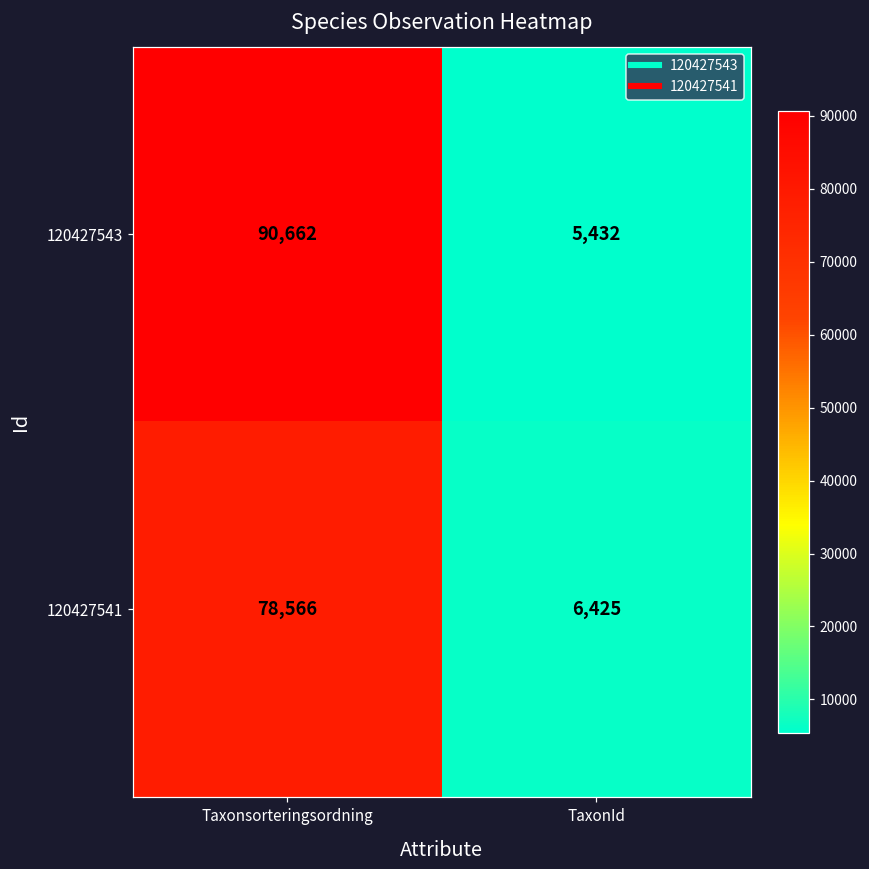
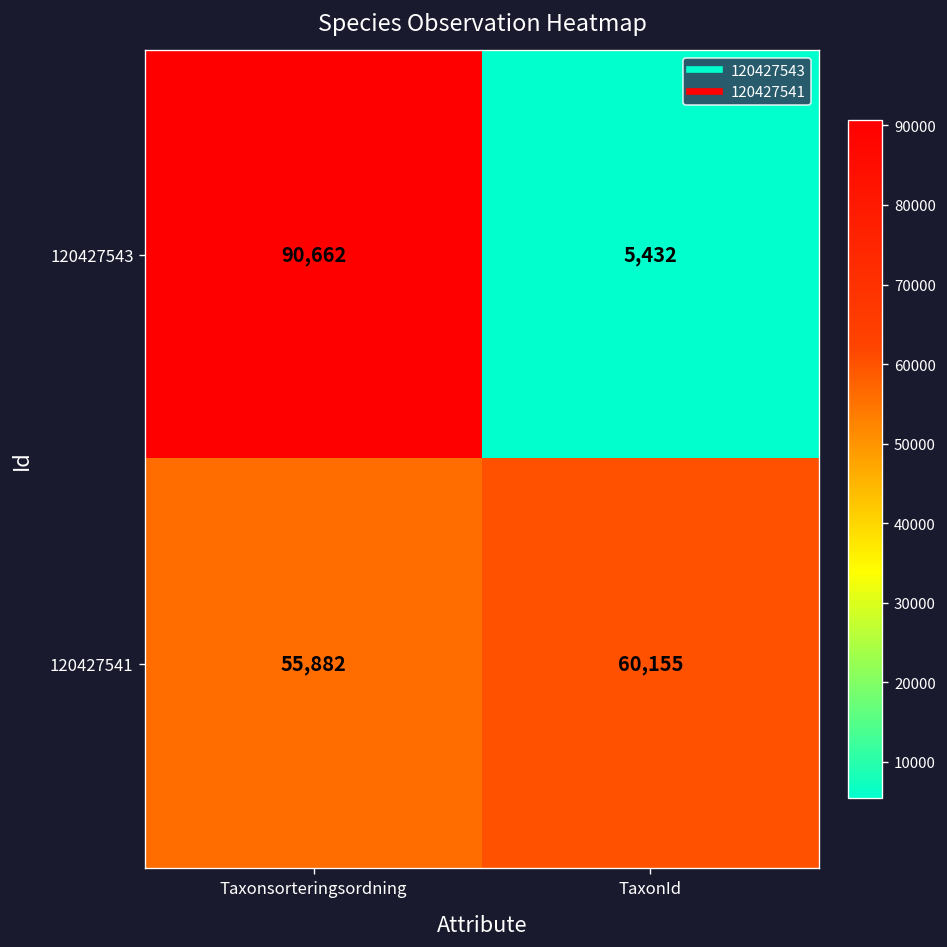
120427541, Taxonsorteringsordning: 78,566 -> 55,882
120427541, TaxonId: 6,425 -> 60,155
